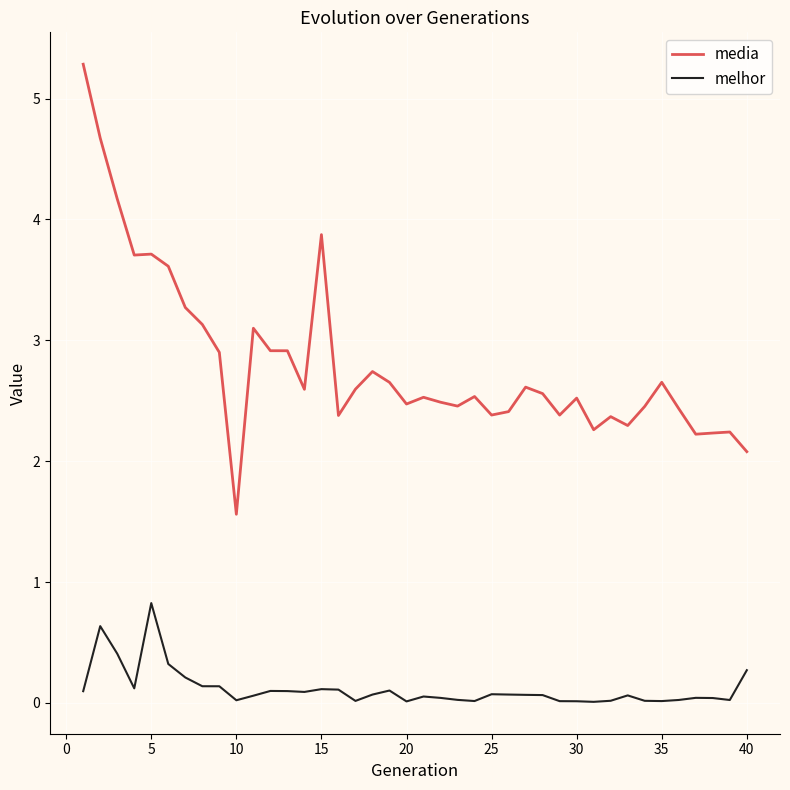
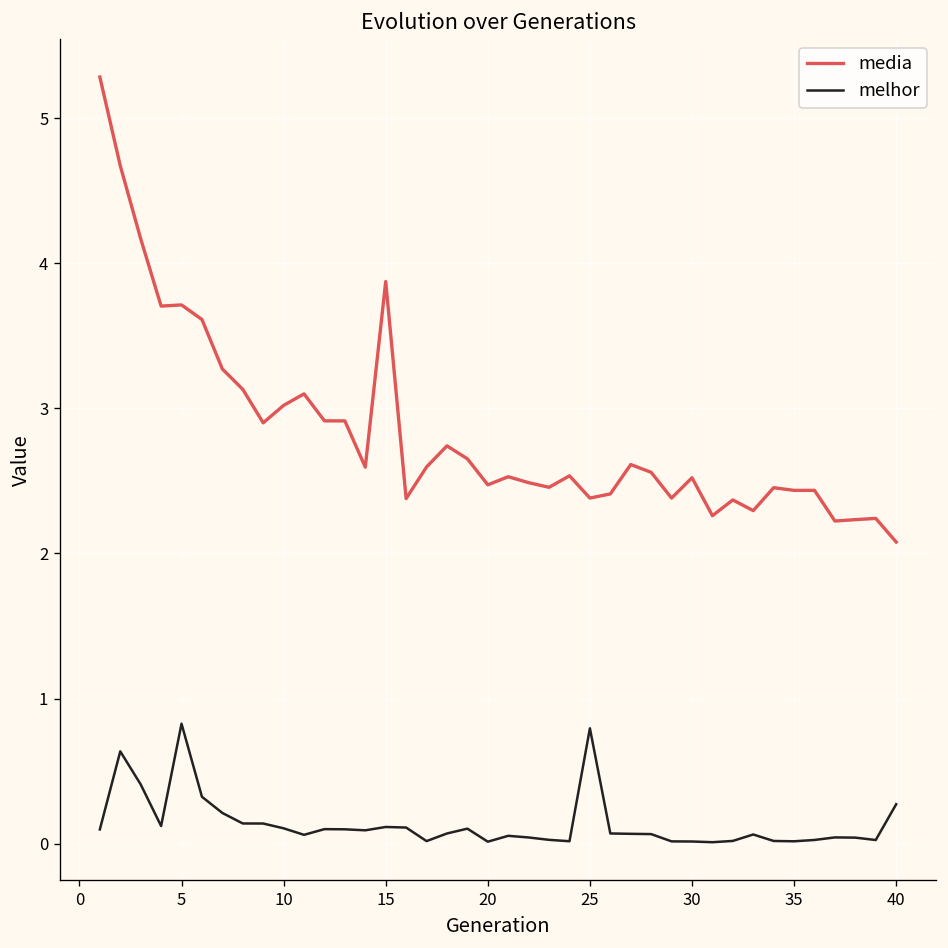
media, 10: 1.56 -> 3.02
melhor, 10: 0.02 -> 0.11
melhor, 25: 0.07 -> 0.79
media, 35: 2.65 -> 2.43
